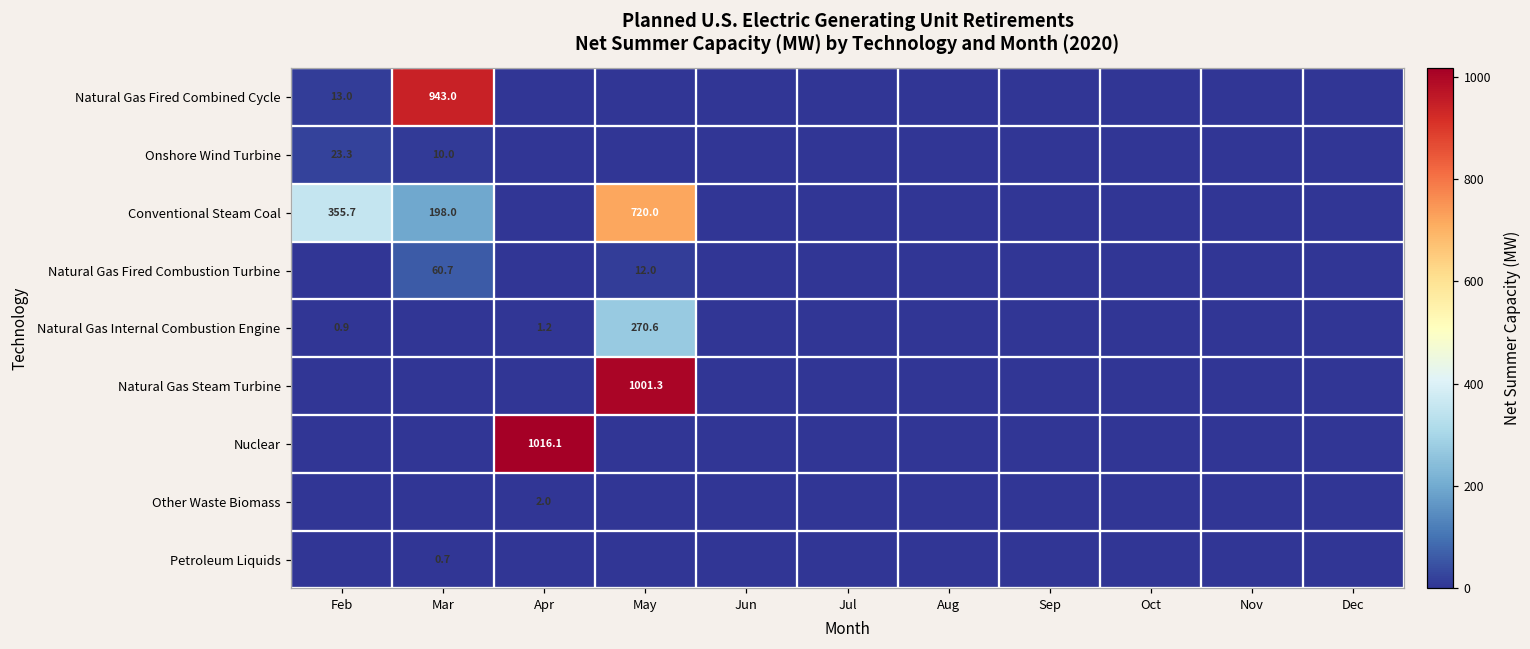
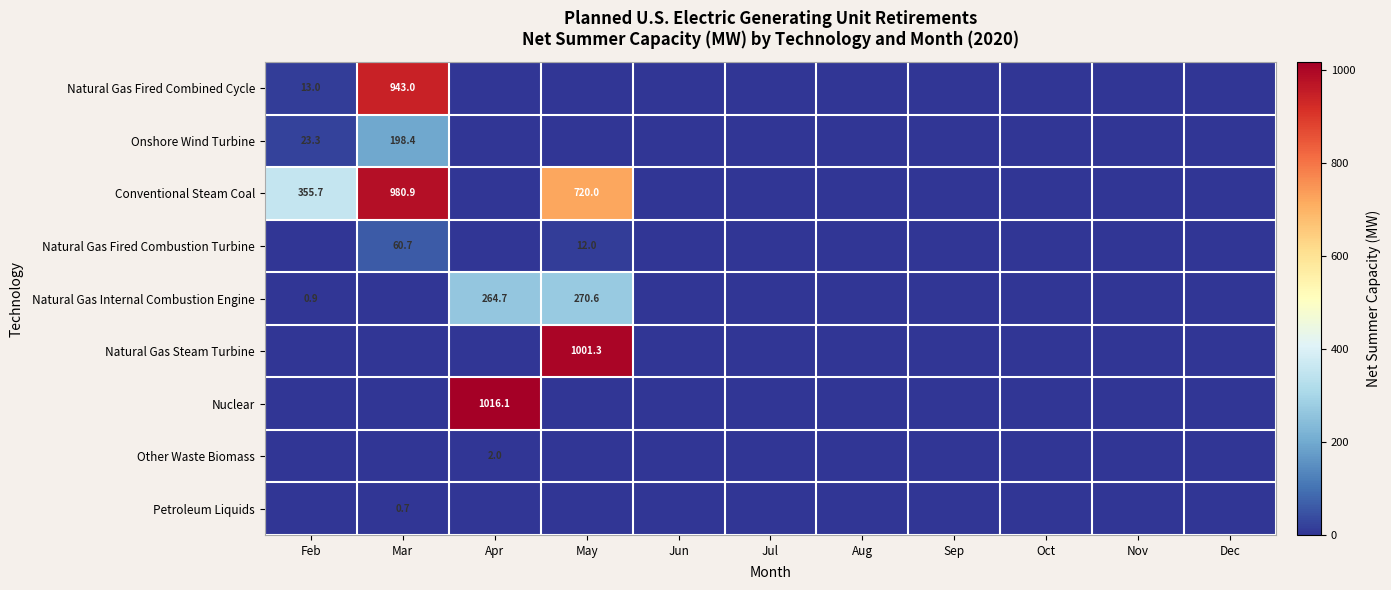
Onshore Wind Turbine, Mar: 10.0 -> 198.4
Conventional Steam Coal, Mar: 198.0 -> 980.9
Natural Gas Internal Combustion Engine, Apr: 1.2 -> 264.7
